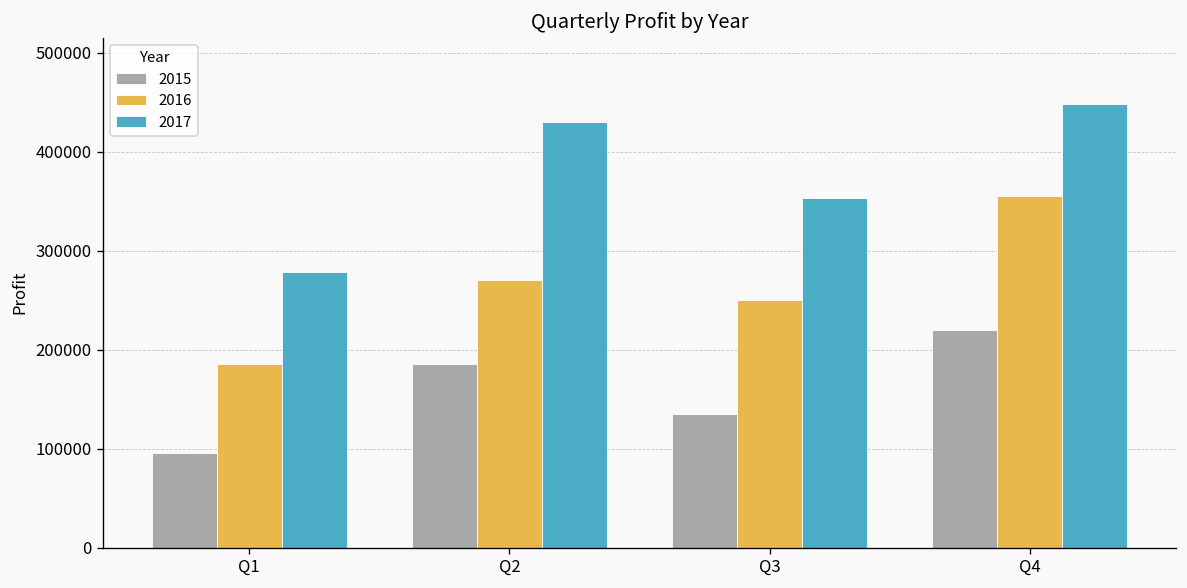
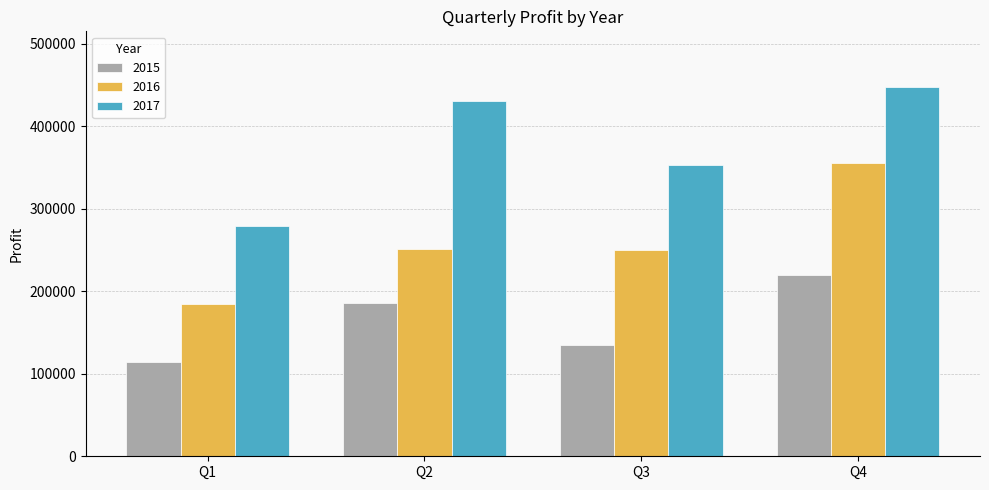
2015, Q1: 100000 -> 110000
2016, Q2: 270000 -> 250000
